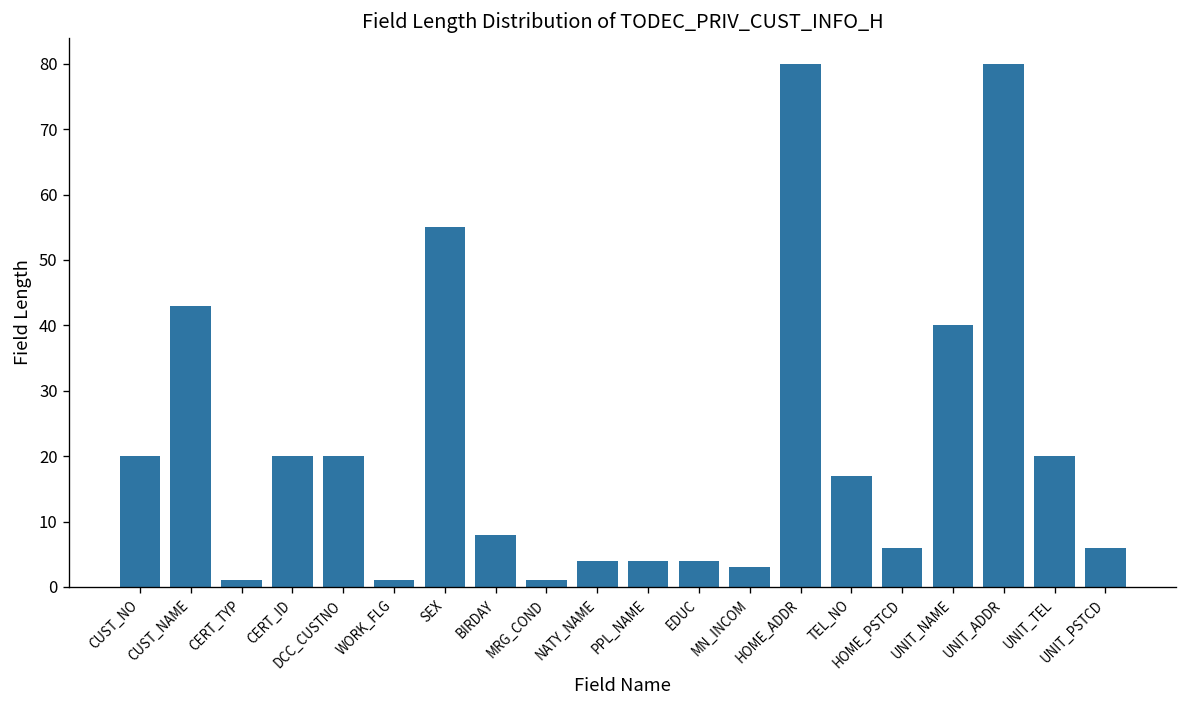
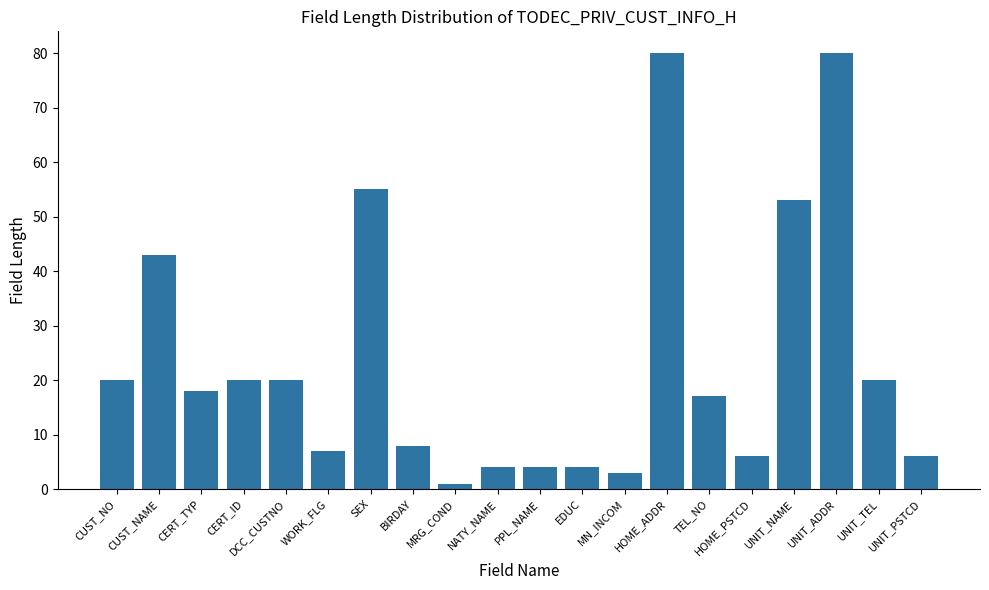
CERT_TYP: 1 -> 18
WORK_FLG: 1 -> 7
UNIT_NAME: 40 -> 53
